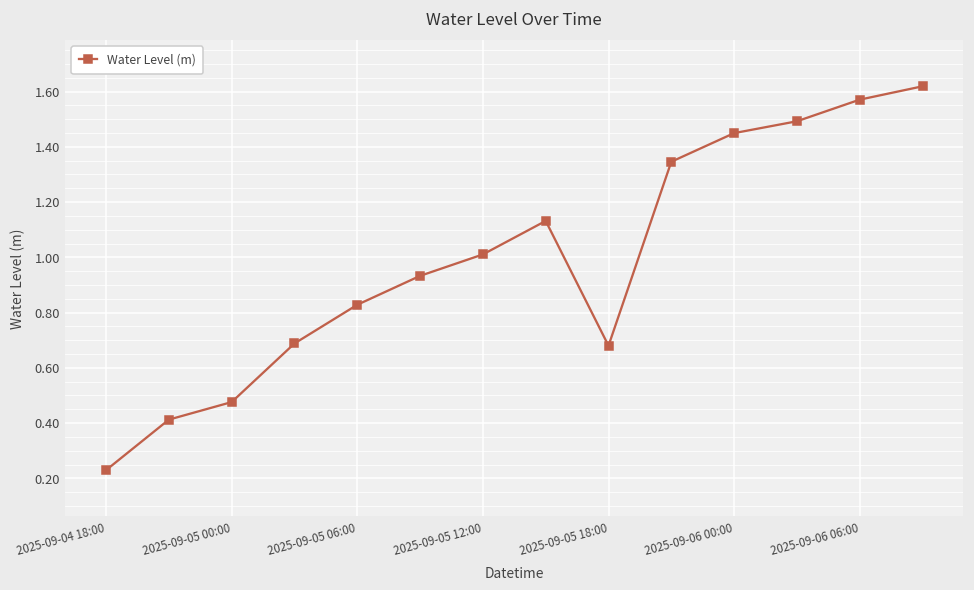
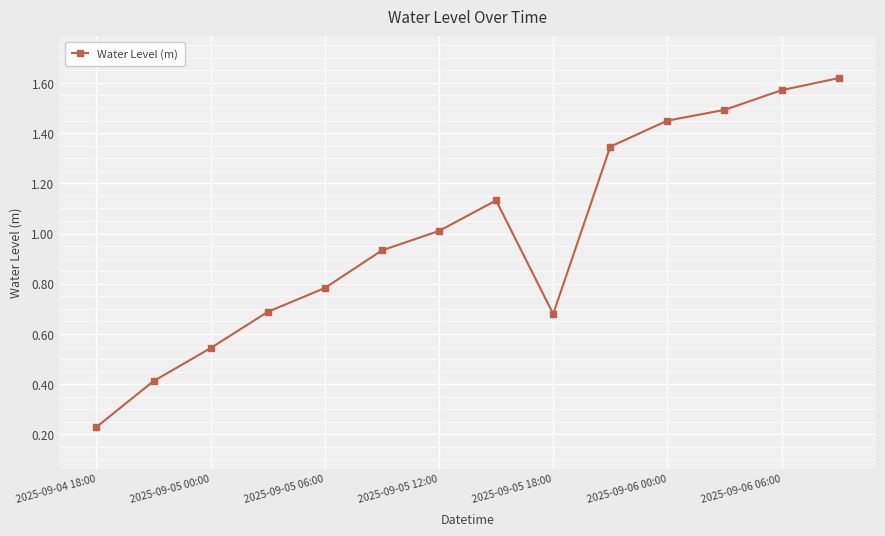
2025-09-05 00:00: 0.48 -> 0.54
2025-09-05 06:00: 0.83 -> 0.78
